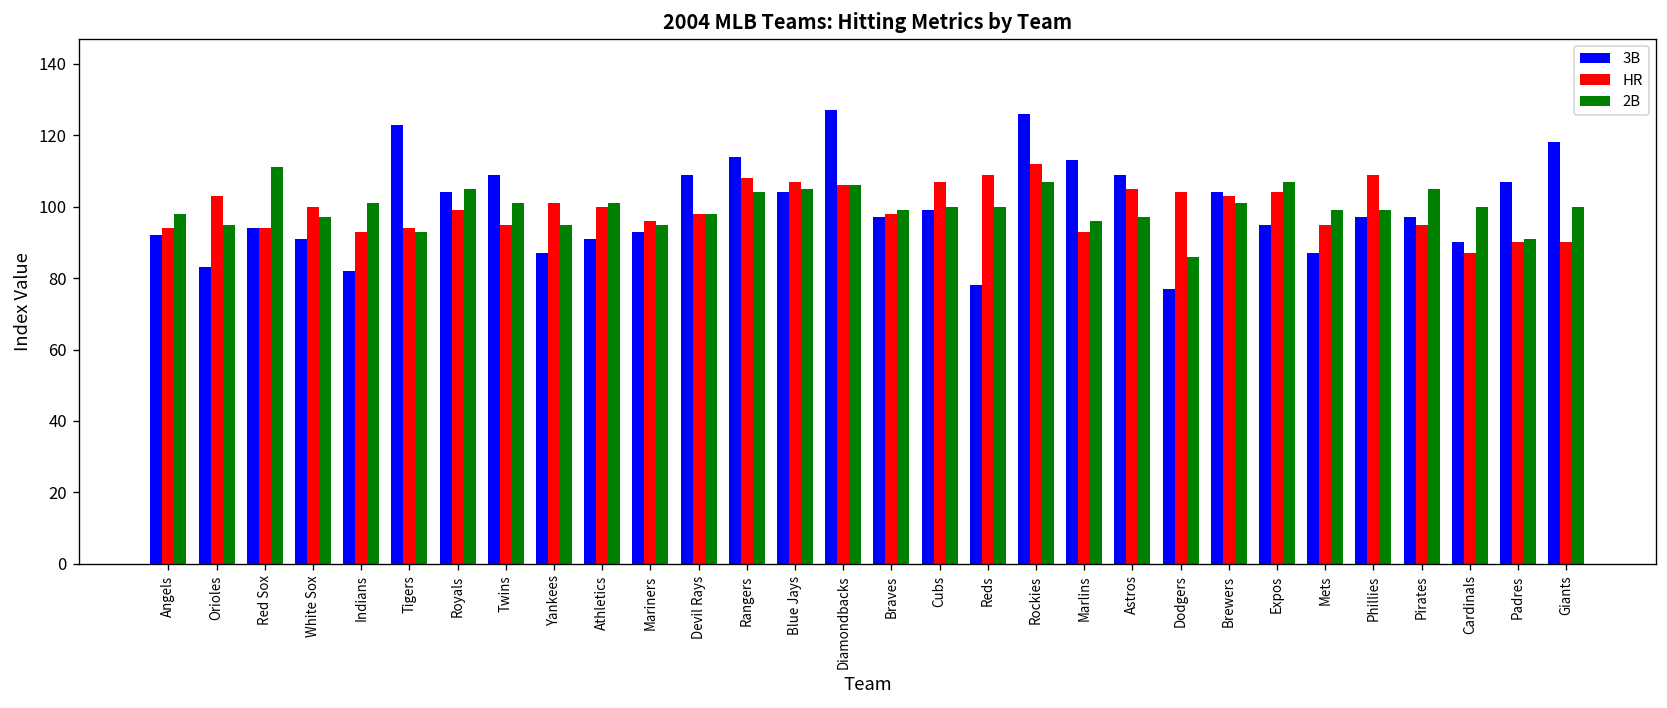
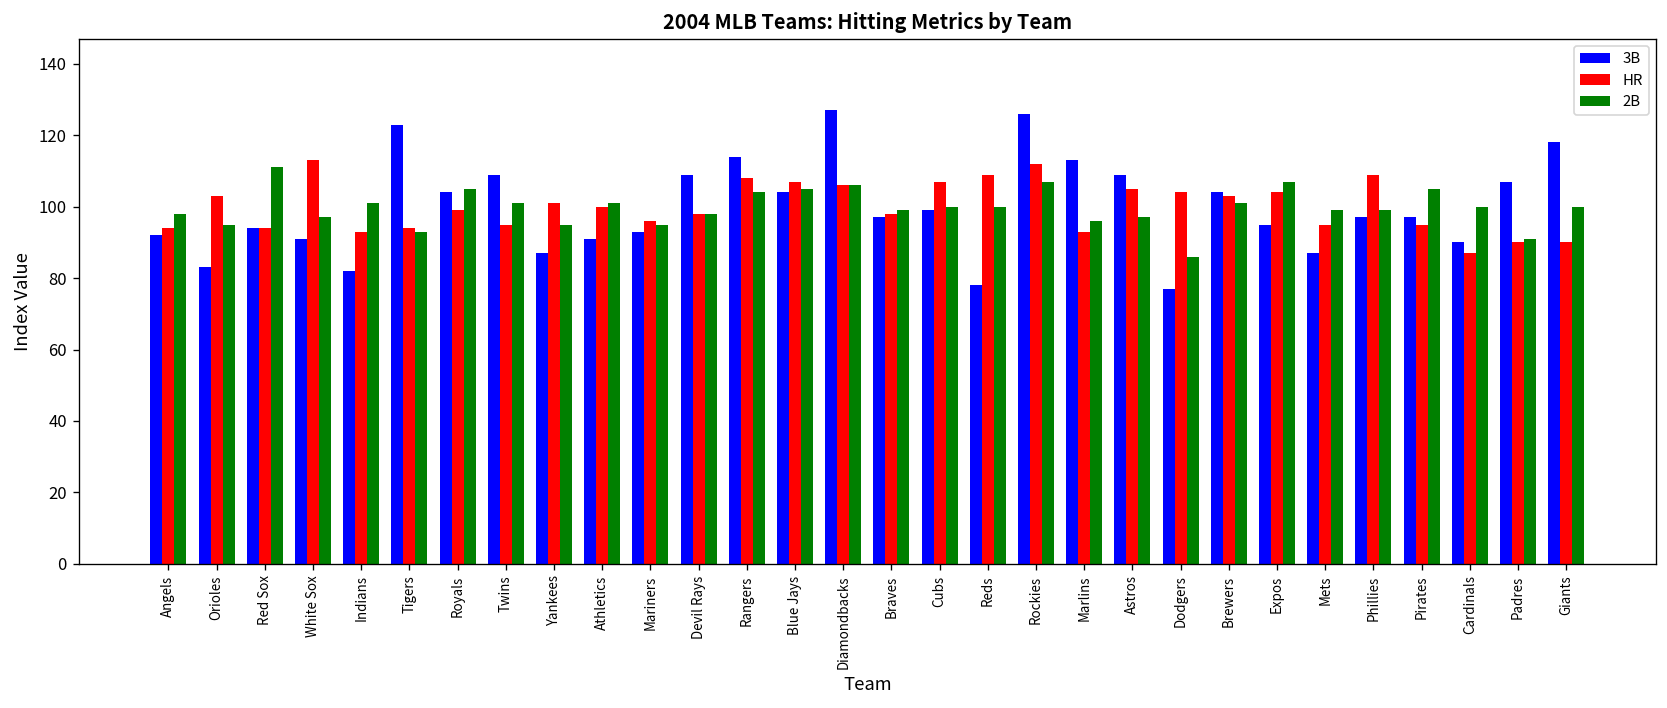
HR, White Sox: 100 -> 113
